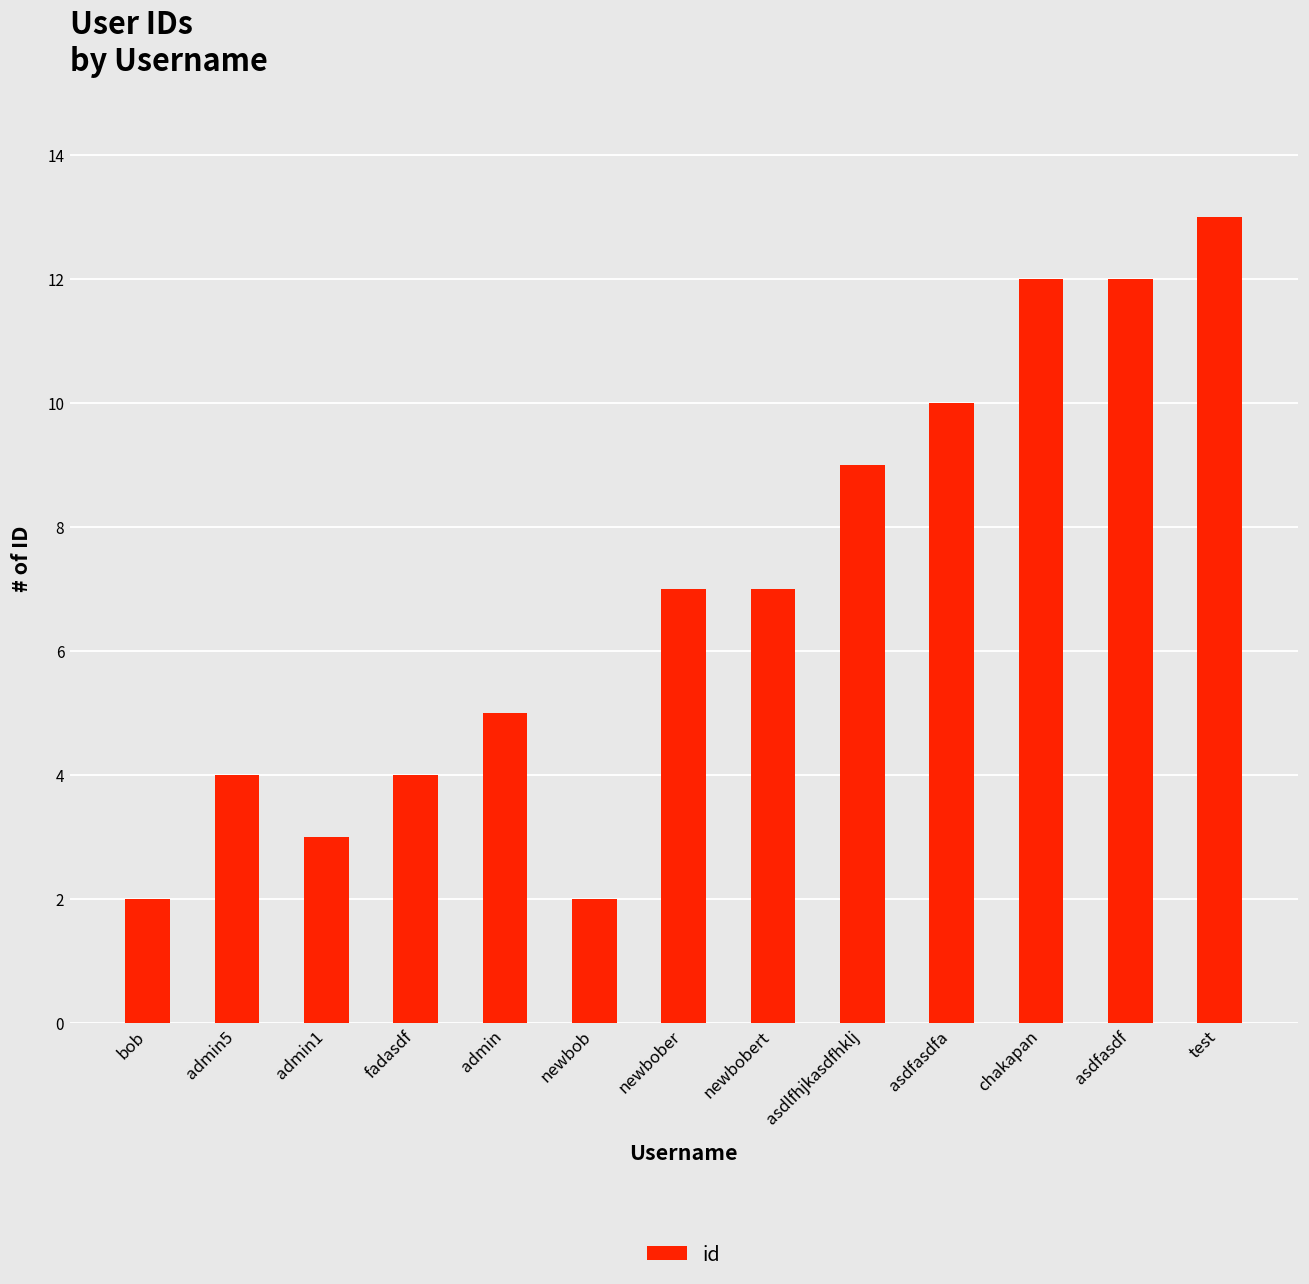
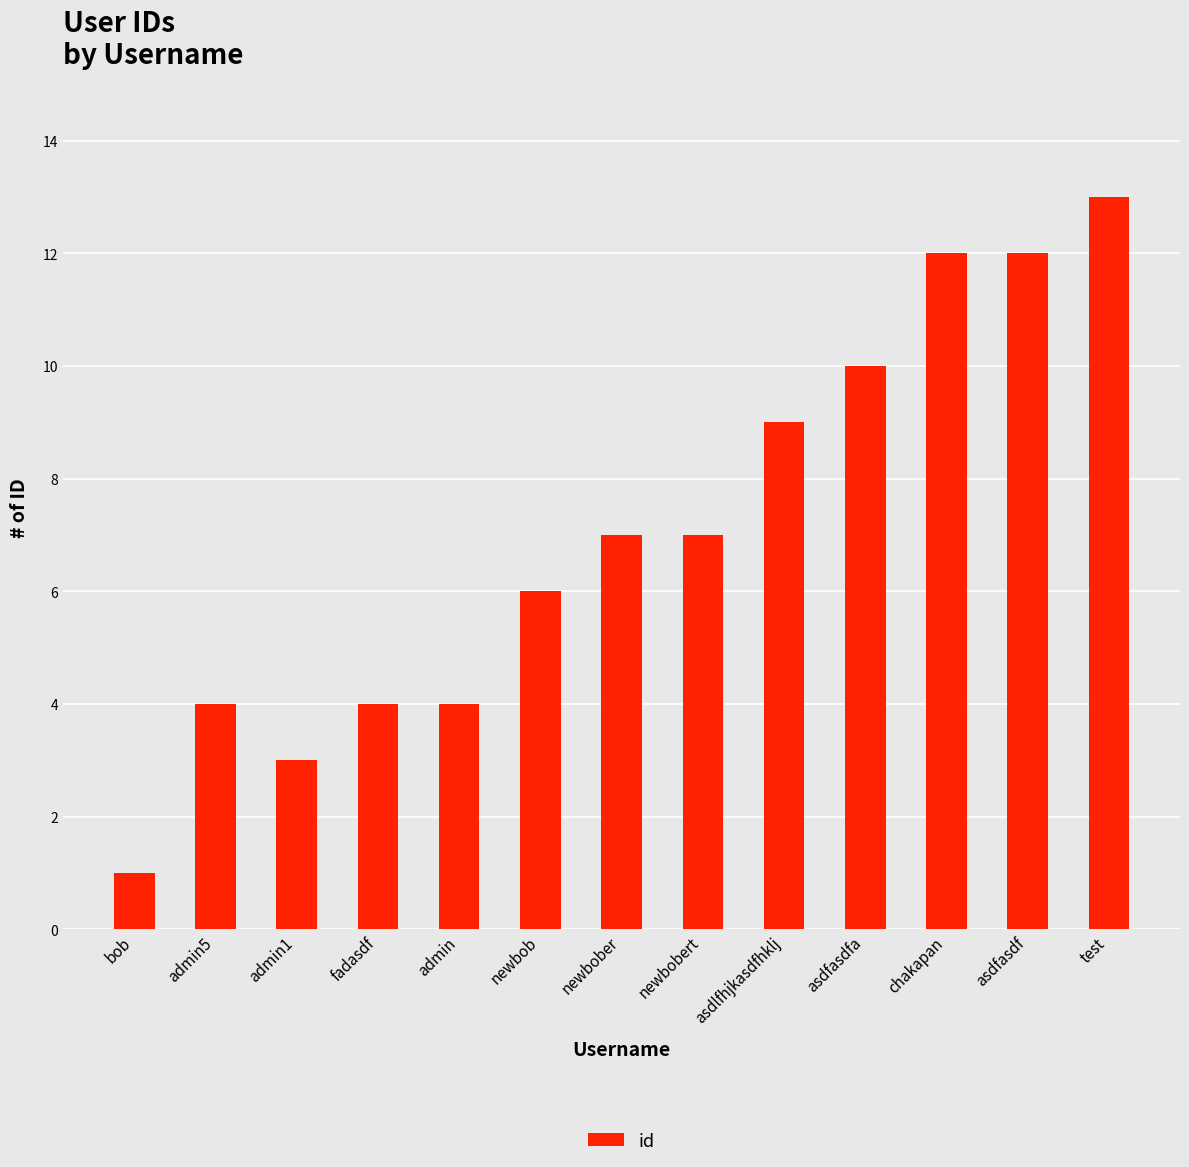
bob: 2 -> 1
admin: 5 -> 4
newbob: 2 -> 6
